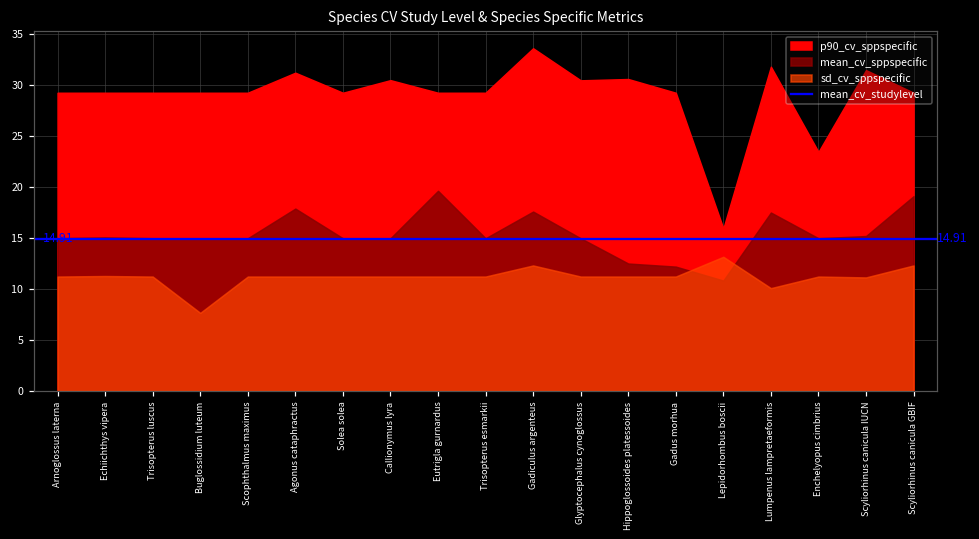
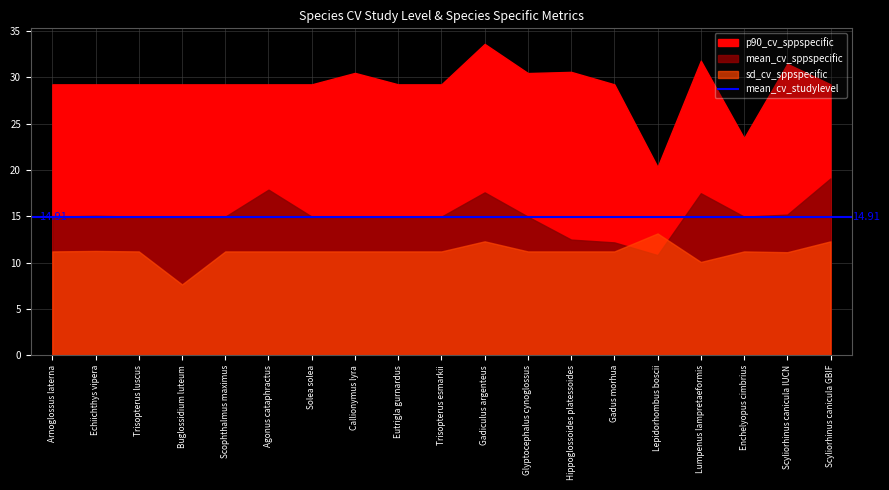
p90_cv_sppspecific, Agonus cataphractus: 31 -> 29
mean_cv_sppspecific, Eutrigla gurnardus: 20 -> 15
p90_cv_sppspecific, Lepidorhombus boscii: 16 -> 20
